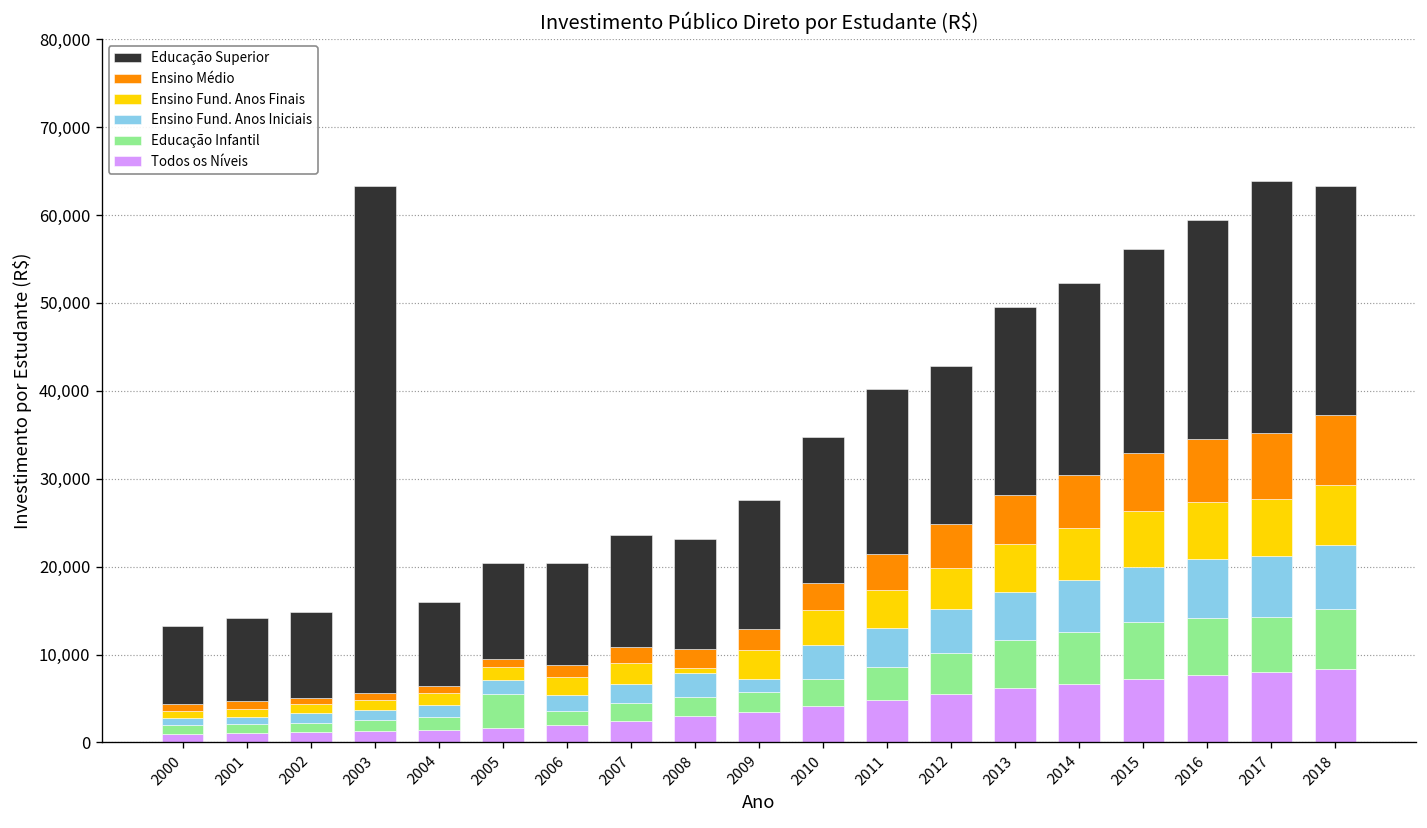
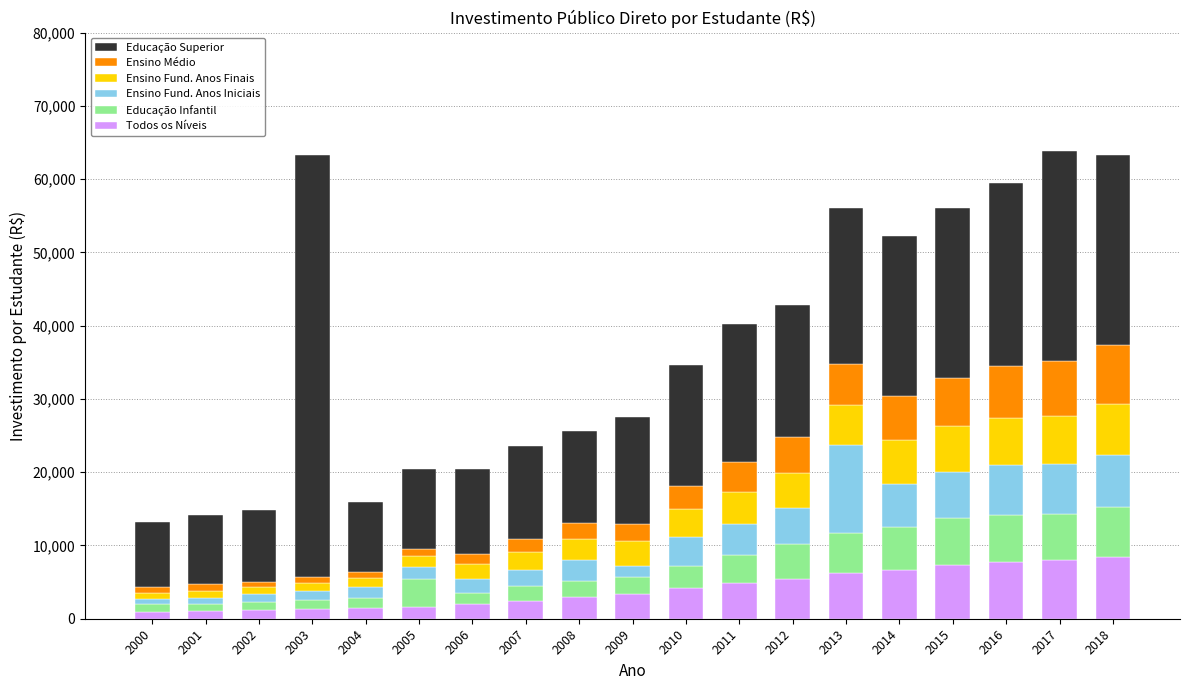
Ensino Fund. Anos Finais, 2008: 1,000 -> 3,000
Ensino Fund. Anos Iniciais, 2013: 6,000 -> 12,000
